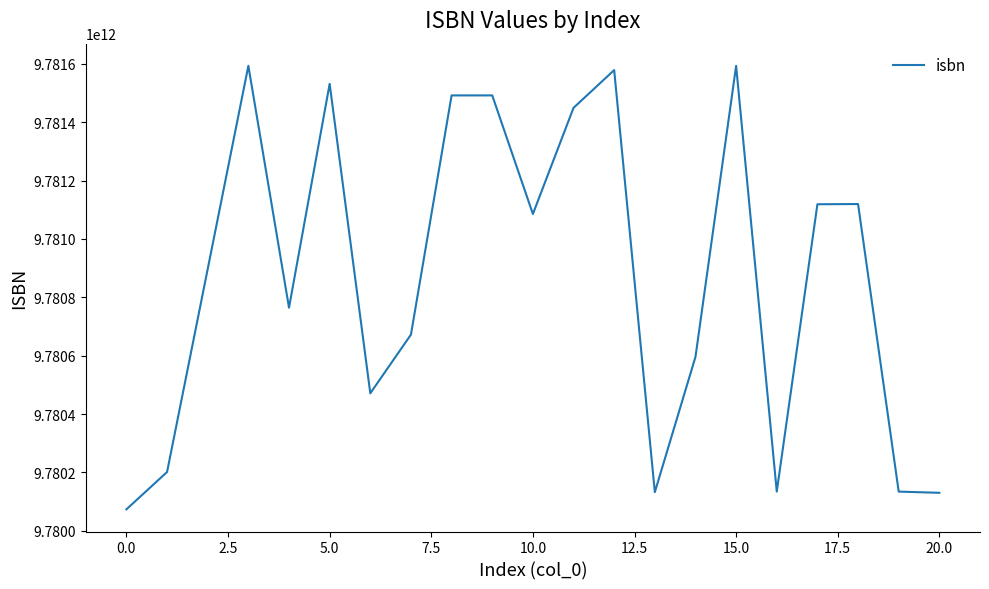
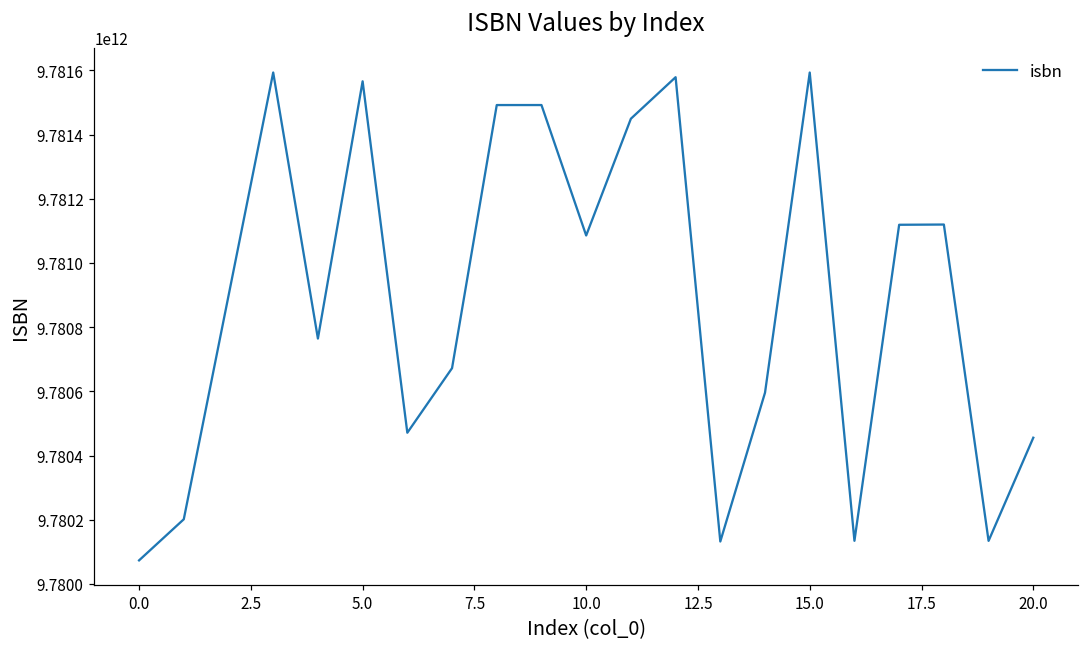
5.0: 9781530000000 -> 9781570000000
20.0: 9780130000000 -> 9780460000000
